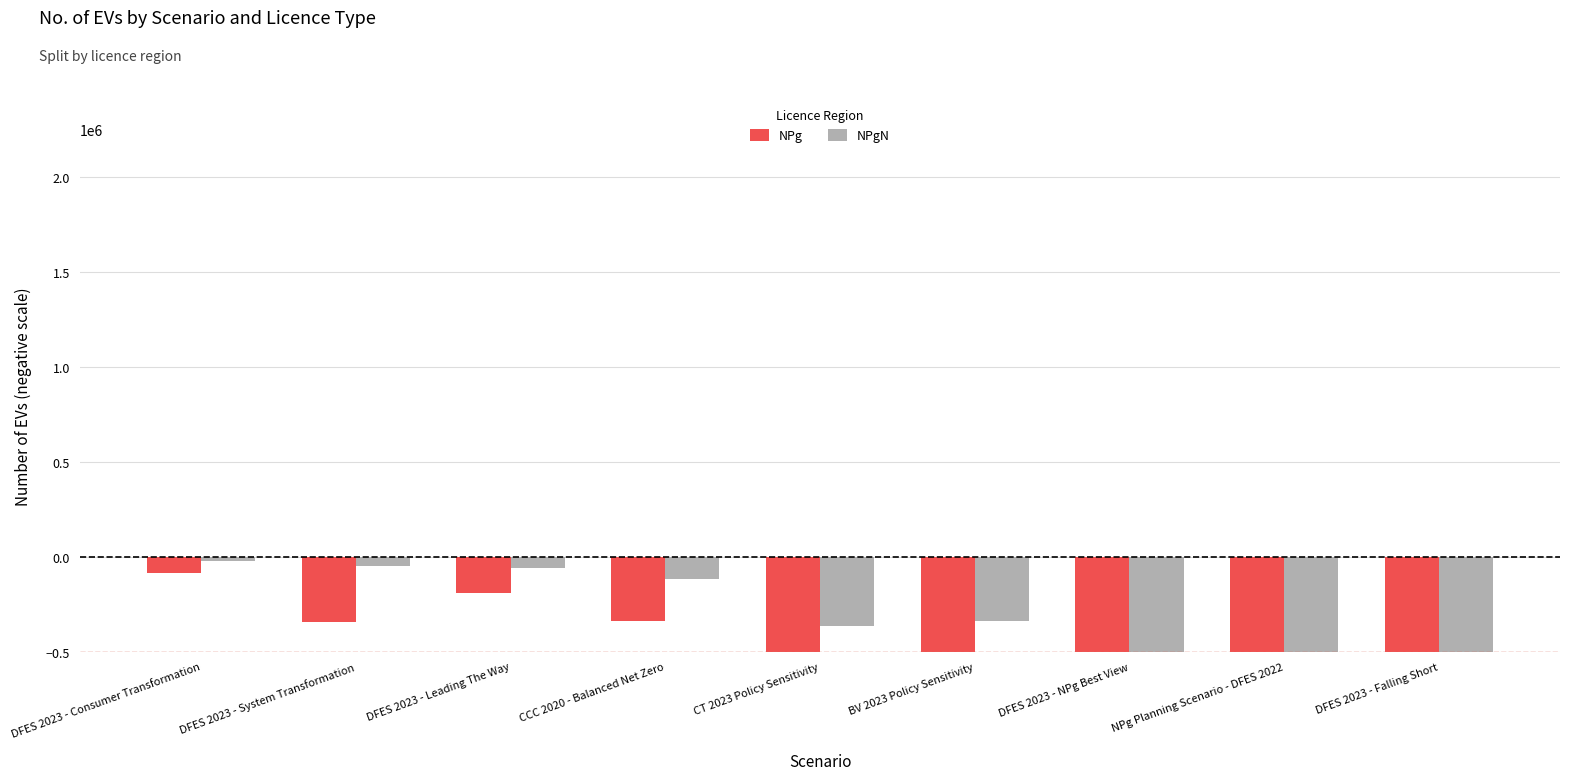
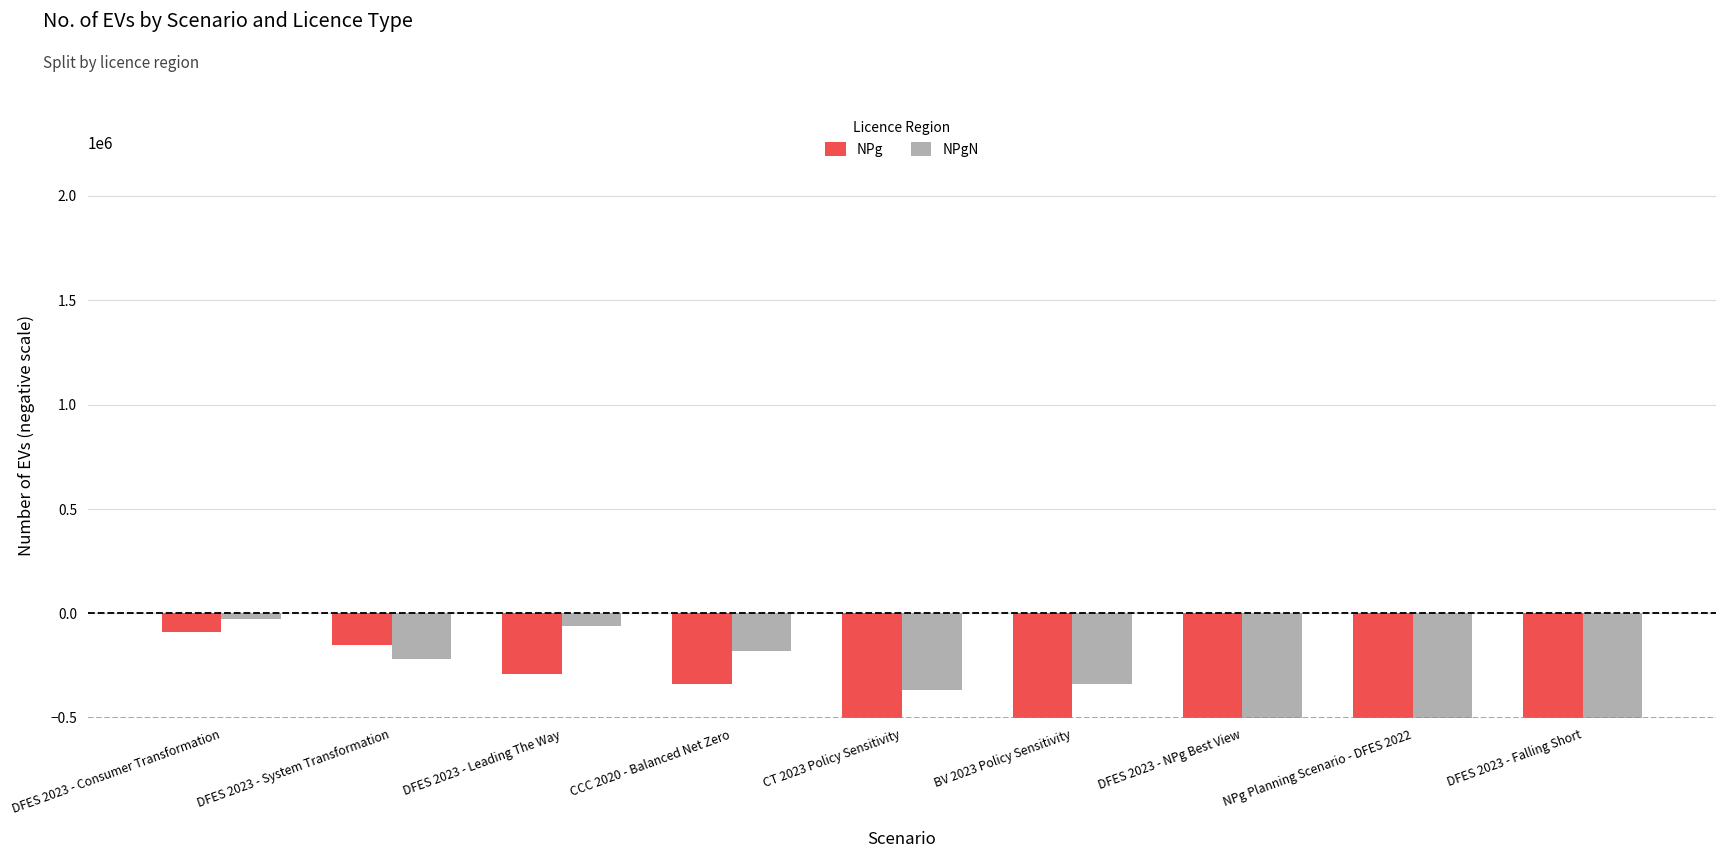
NPg, DFES 2023 - System Transformation: -340000 -> -150000
NPgN, DFES 2023 - System Transformation: -50000 -> -220000
NPg, DFES 2023 - Leading The Way: -190000 -> -290000
NPgN, CCC 2020 - Balanced Net Zero: -120000 -> -180000
